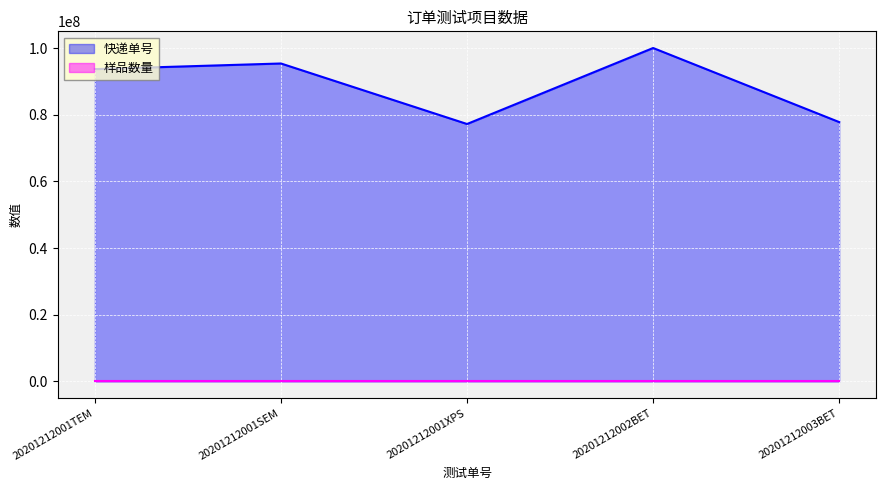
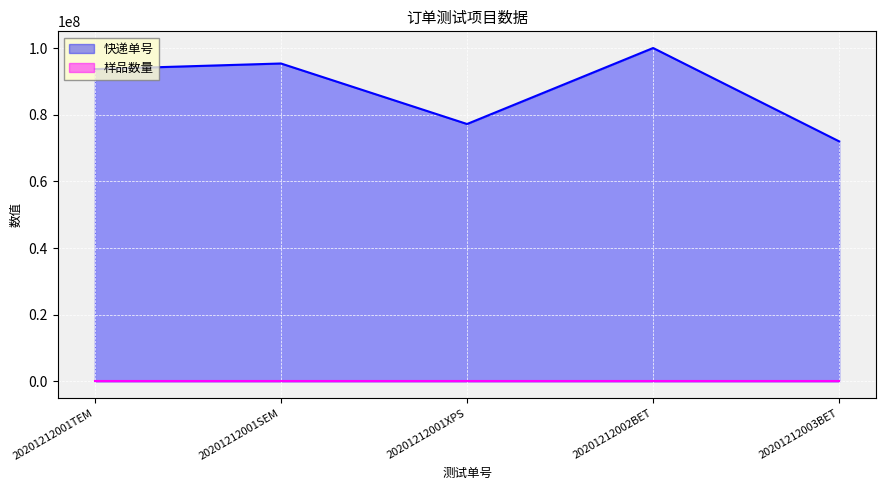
快递单号, 20201212003BET: 78000000 -> 72000000
